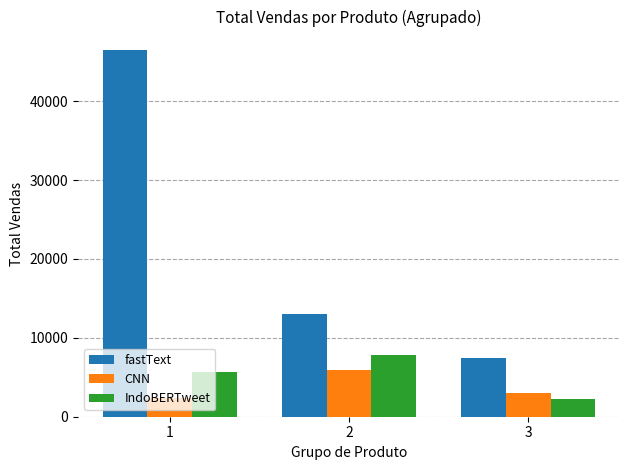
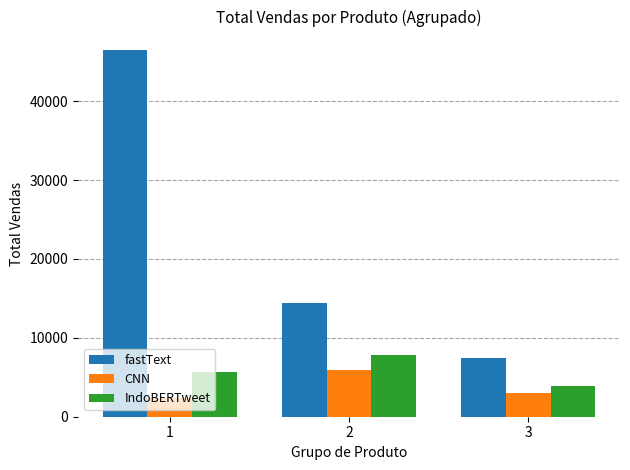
fastText, 2: 13000 -> 14000
IndoBERTweet, 3: 2000 -> 4000
